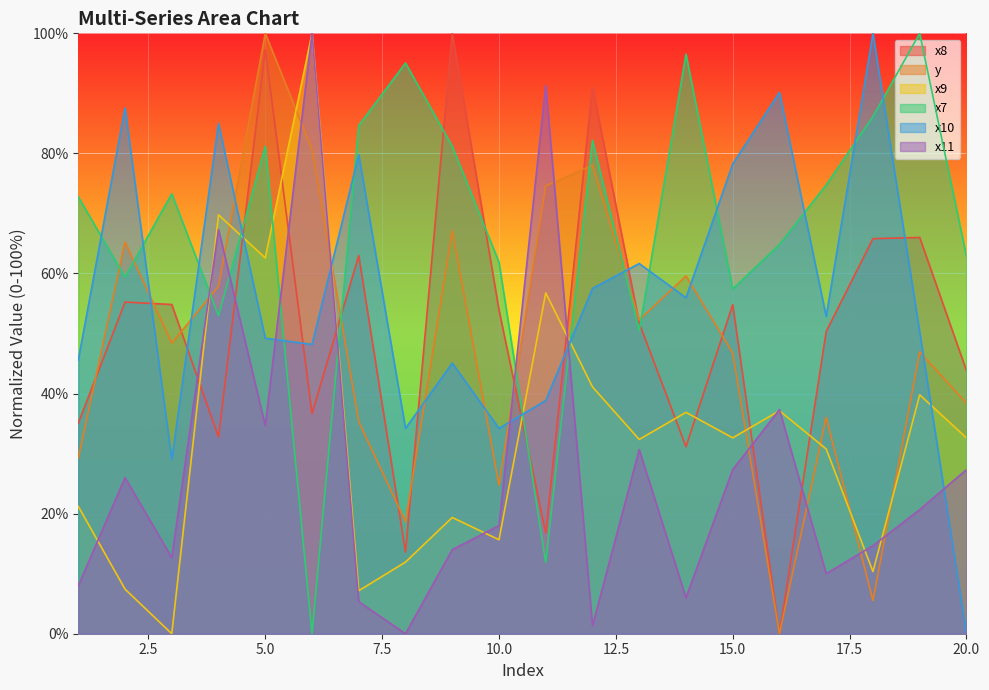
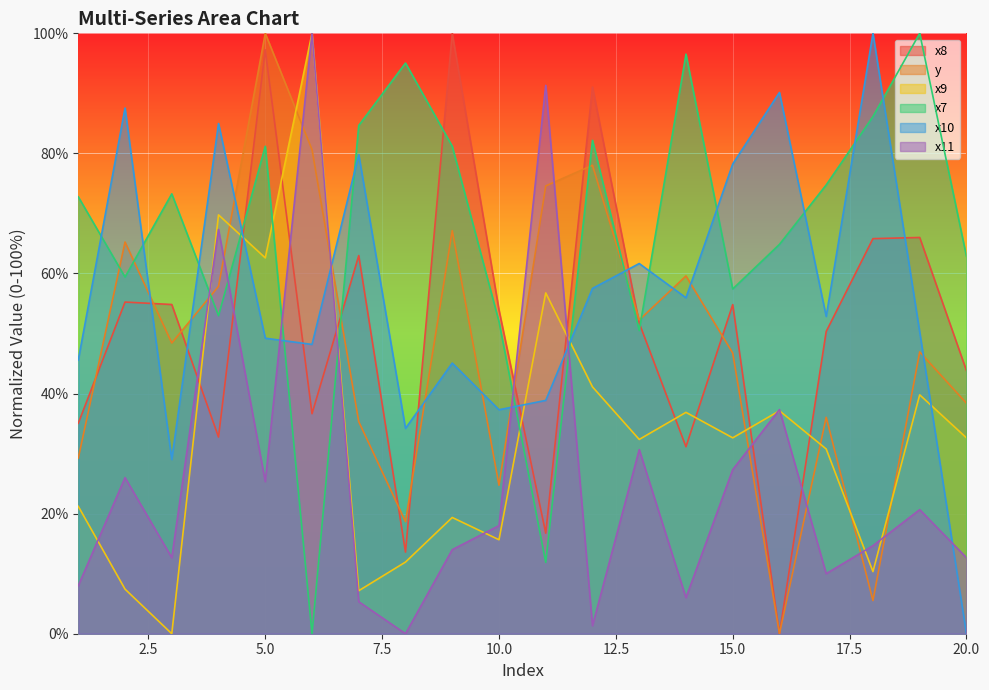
x11, 5.0: 35% -> 25%
x7, 10.0: 62% -> 52%
x10, 10.0: 34% -> 37%
x11, 20.0: 27% -> 13%
